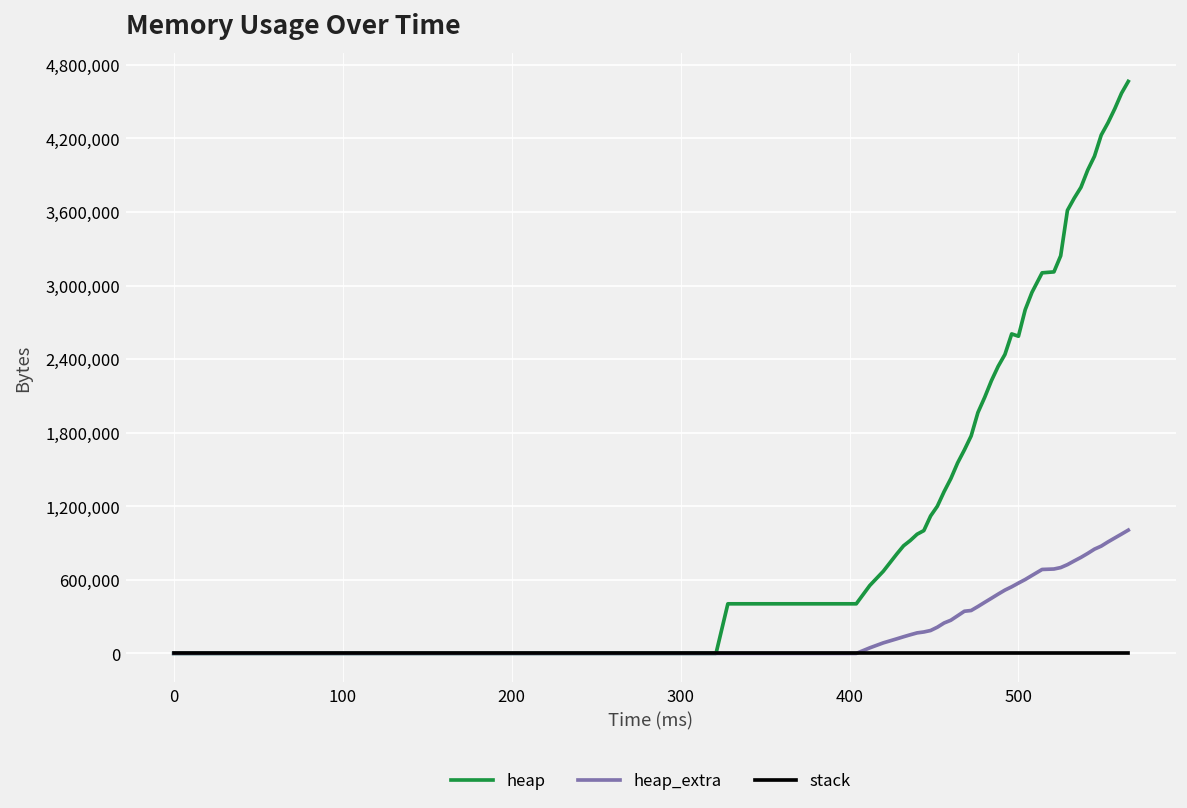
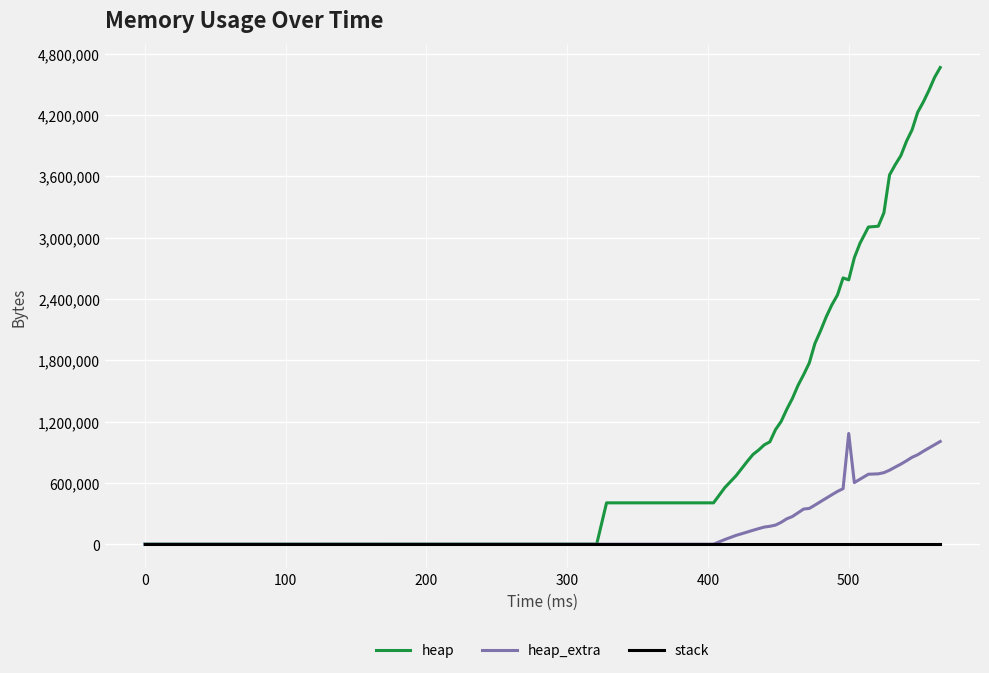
heap_extra, 500: 570,000 -> 1,080,000
